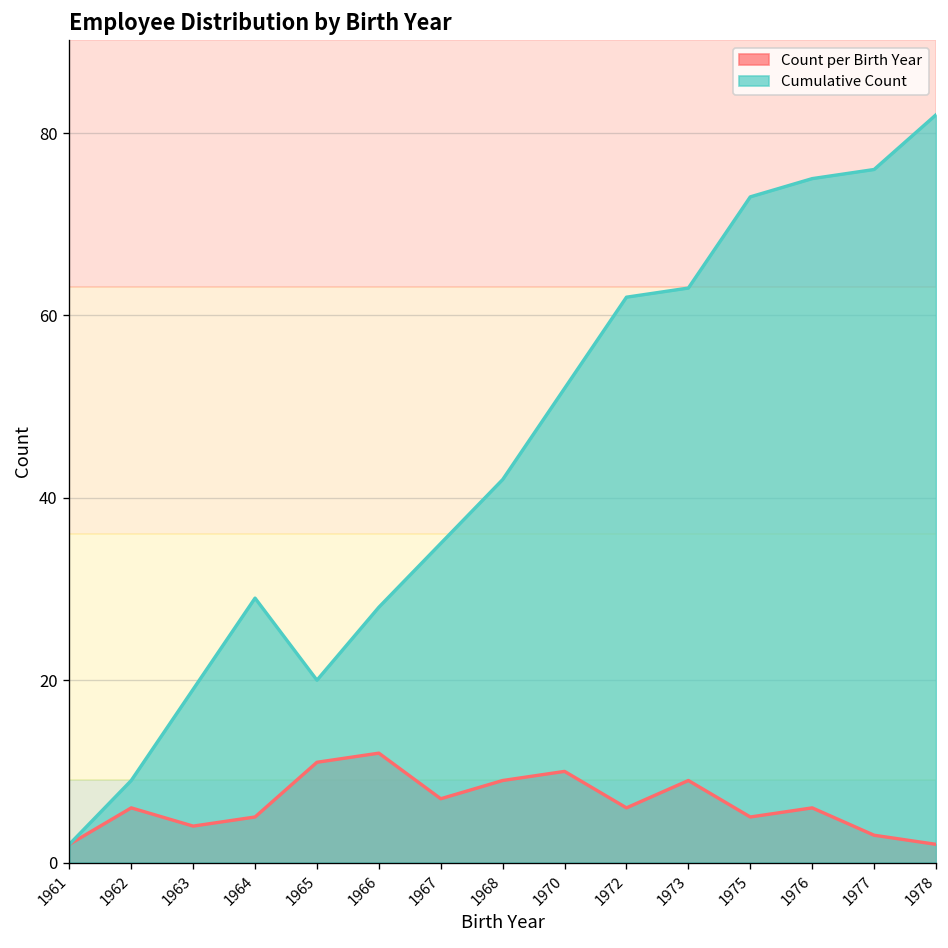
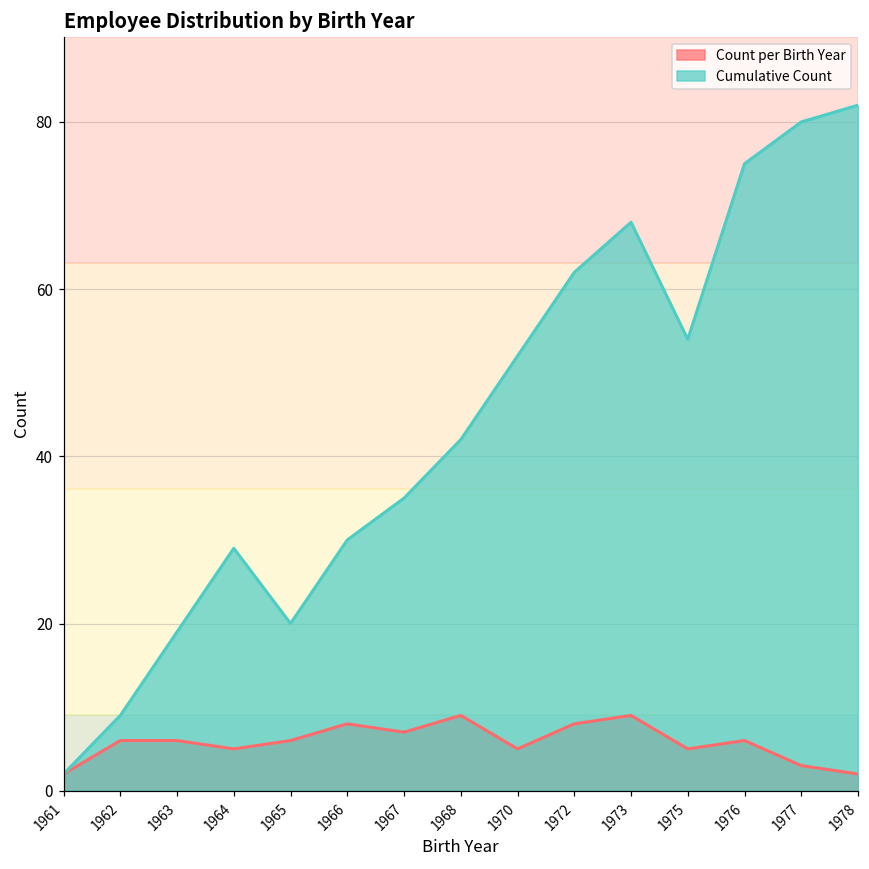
Count per Birth Year, 1963: 4 -> 6
Count per Birth Year, 1965: 11 -> 6
Count per Birth Year, 1966: 12 -> 8
Cumulative Count, 1966: 28 -> 30
Count per Birth Year, 1970: 10 -> 5
Count per Birth Year, 1972: 6 -> 8
Cumulative Count, 1973: 63 -> 68
Cumulative Count, 1975: 73 -> 54
Cumulative Count, 1977: 76 -> 80
